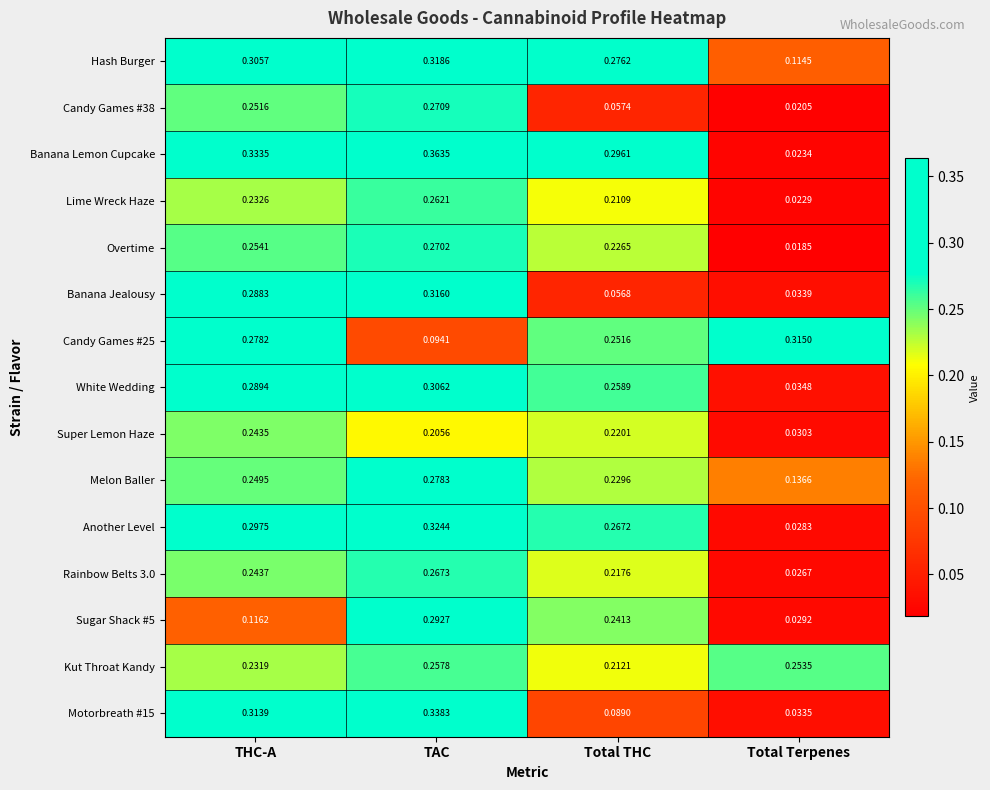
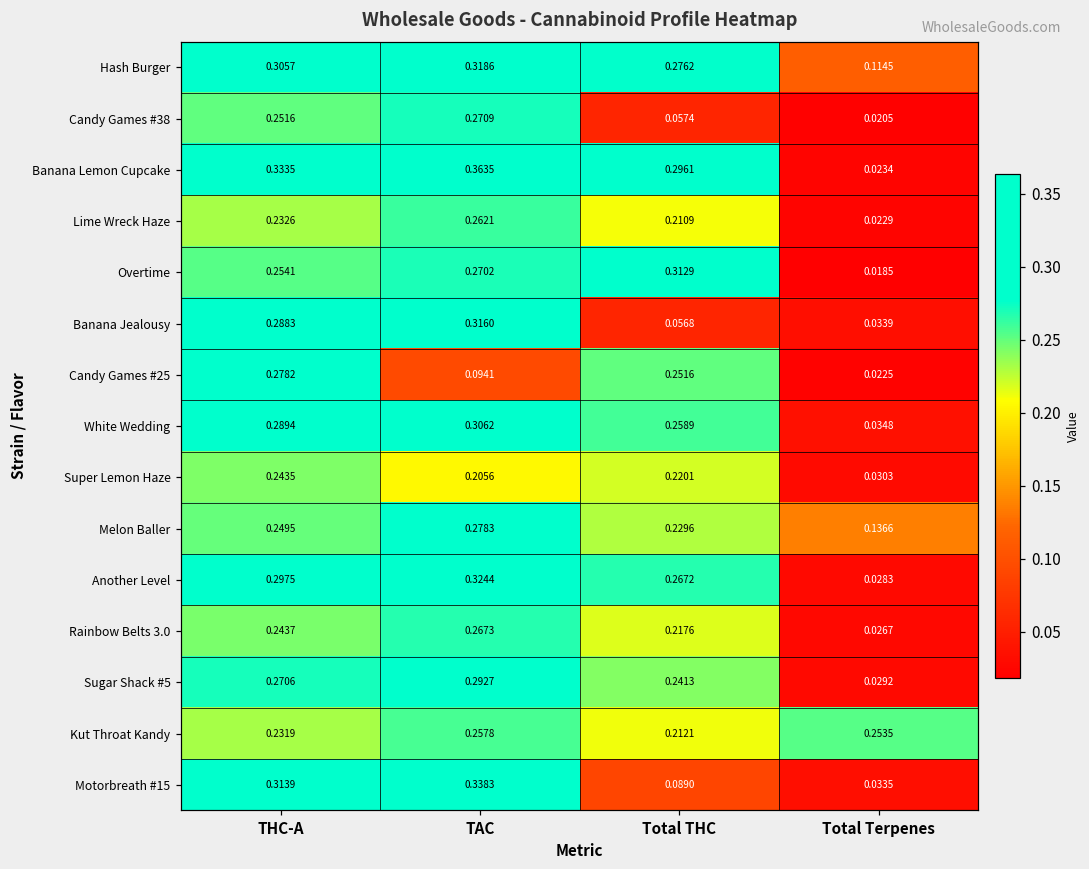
Overtime, Total THC: 0.2265 -> 0.3129
Candy Games #25, Total Terpenes: 0.3150 -> 0.0225
Sugar Shack #5, THC-A: 0.1162 -> 0.2706
